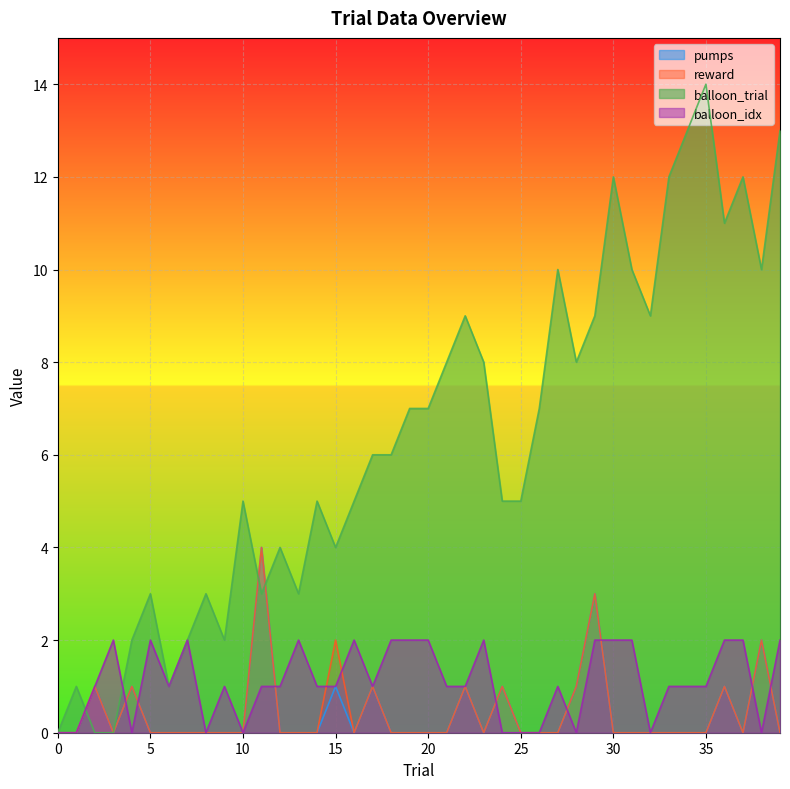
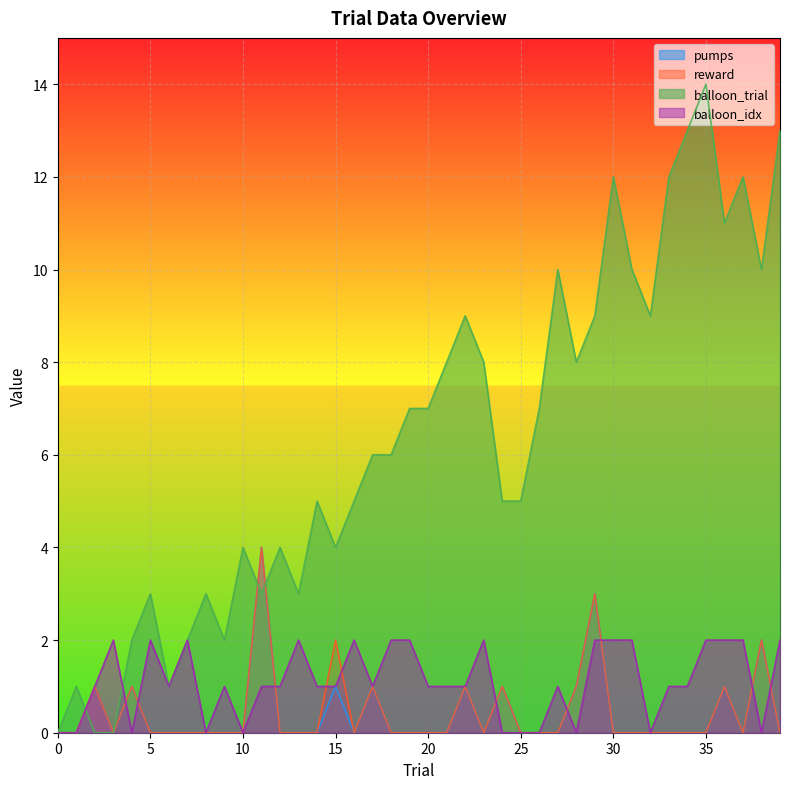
balloon_trial, 10: 5 -> 4
balloon_idx, 20: 2 -> 1
balloon_idx, 35: 1 -> 2
